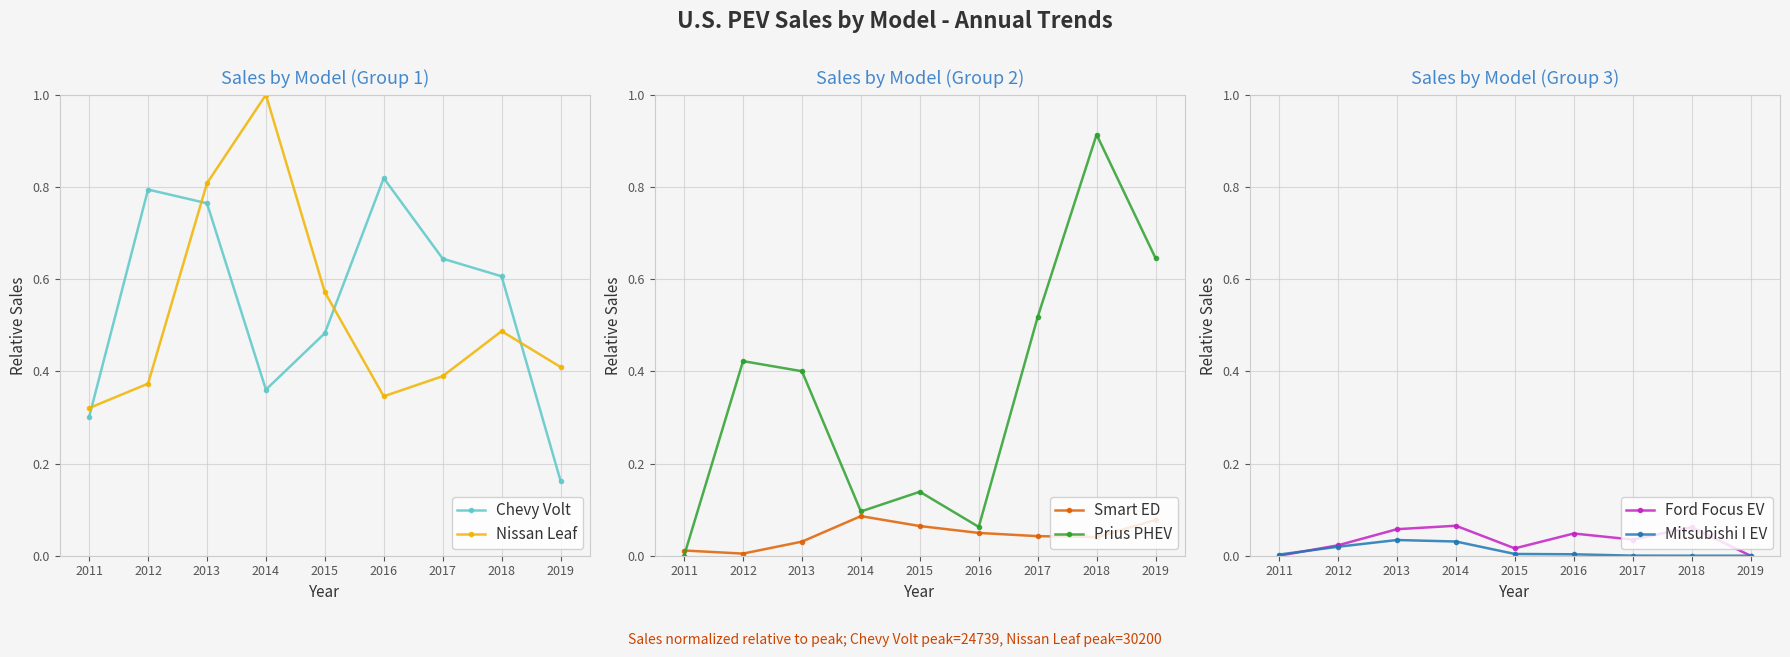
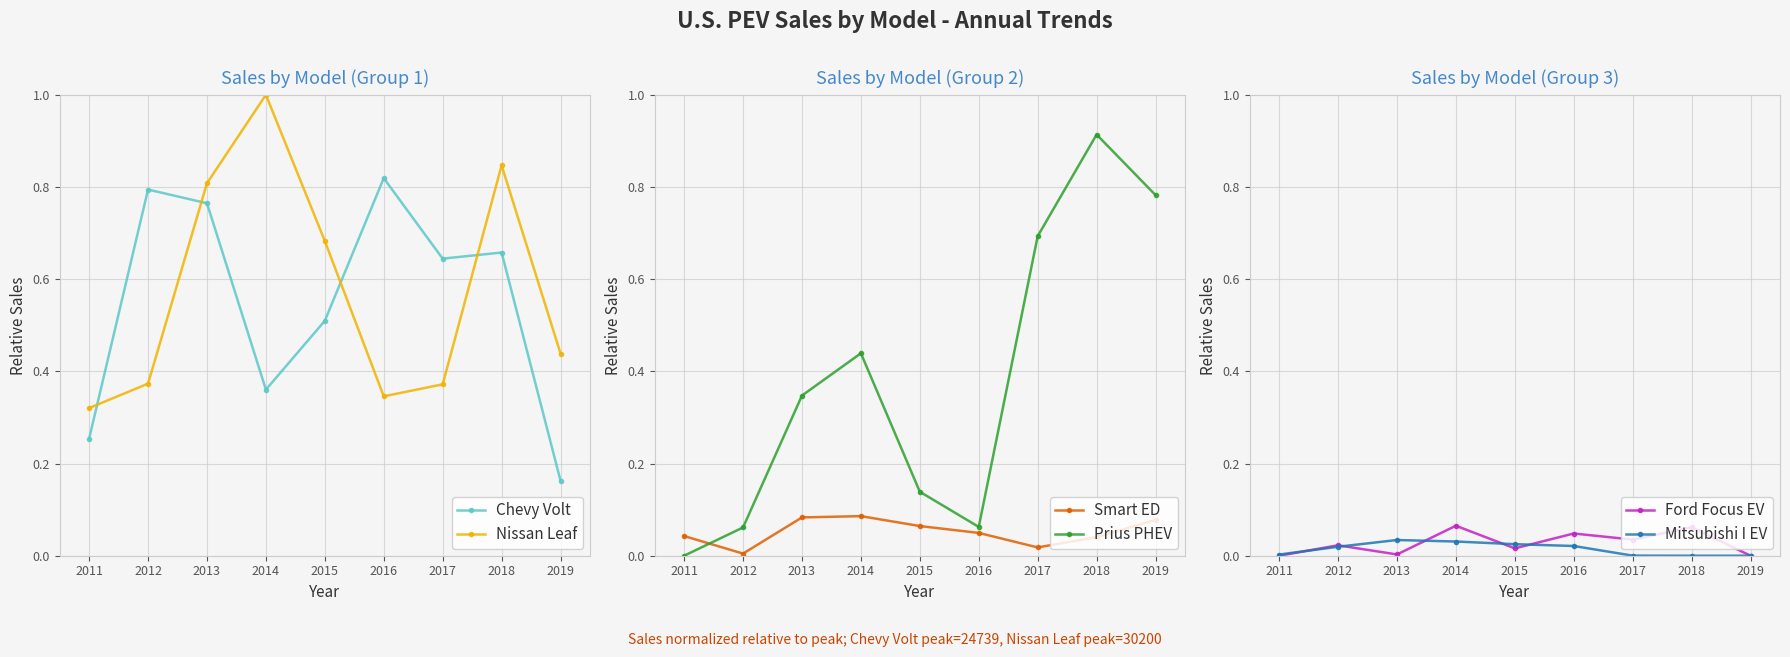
Sales by Model (Group 1), Chevy Volt, 2011: 0.30 -> 0.25
Sales by Model (Group 1), Chevy Volt, 2015: 0.48 -> 0.51
Sales by Model (Group 1), Nissan Leaf, 2015: 0.57 -> 0.68
Sales by Model (Group 1), Nissan Leaf, 2017: 0.39 -> 0.37
Sales by Model (Group 1), Chevy Volt, 2018: 0.61 -> 0.66
Sales by Model (Group 1), Nissan Leaf, 2018: 0.49 -> 0.85
Sales by Model (Group 1), Nissan Leaf, 2019: 0.41 -> 0.44
Sales by Model (Group 2), Smart ED, 2011: 0.01 -> 0.04
Sales by Model (Group 2), Prius PHEV, 2012: 0.42 -> 0.06
Sales by Model (Group 2), Smart ED, 2013: 0.03 -> 0.08
Sales by Model (Group 2), Prius PHEV, 2013: 0.40 -> 0.35
Sales by Model (Group 2), Prius PHEV, 2014: 0.10 -> 0.44
Sales by Model (Group 2), Smart ED, 2017: 0.04 -> 0.02
Sales by Model (Group 2), Prius PHEV, 2017: 0.52 -> 0.69
Sales by Model (Group 2), Prius PHEV, 2019: 0.65 -> 0.78
Sales by Model (Group 3), Ford Focus EV, 2013: 0.06 -> 0.00
Sales by Model (Group 3), Mitsubishi I EV, 2015: 0.00 -> 0.03
Sales by Model (Group 3), Mitsubishi I EV, 2016: 0.00 -> 0.02
